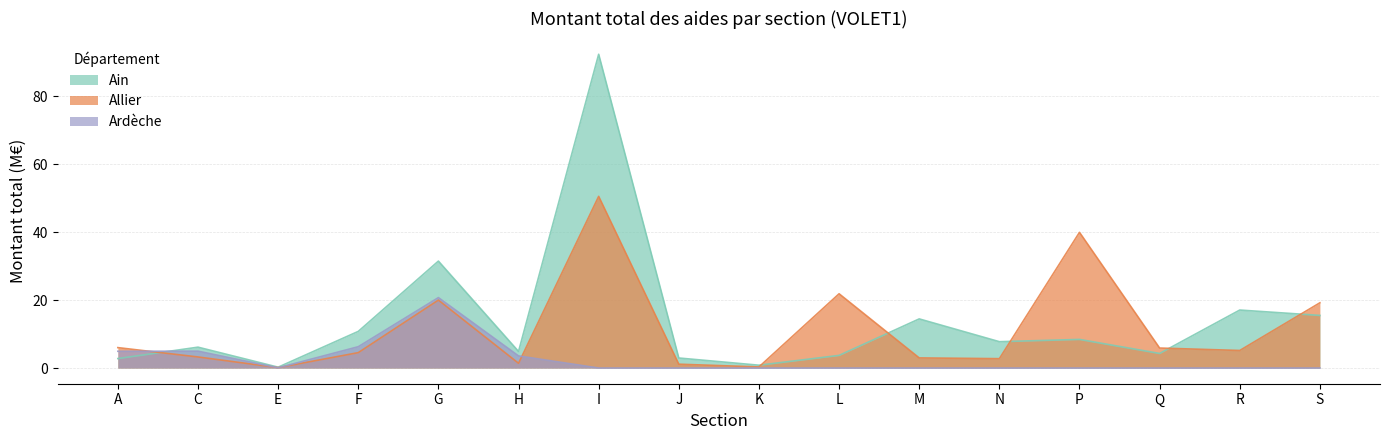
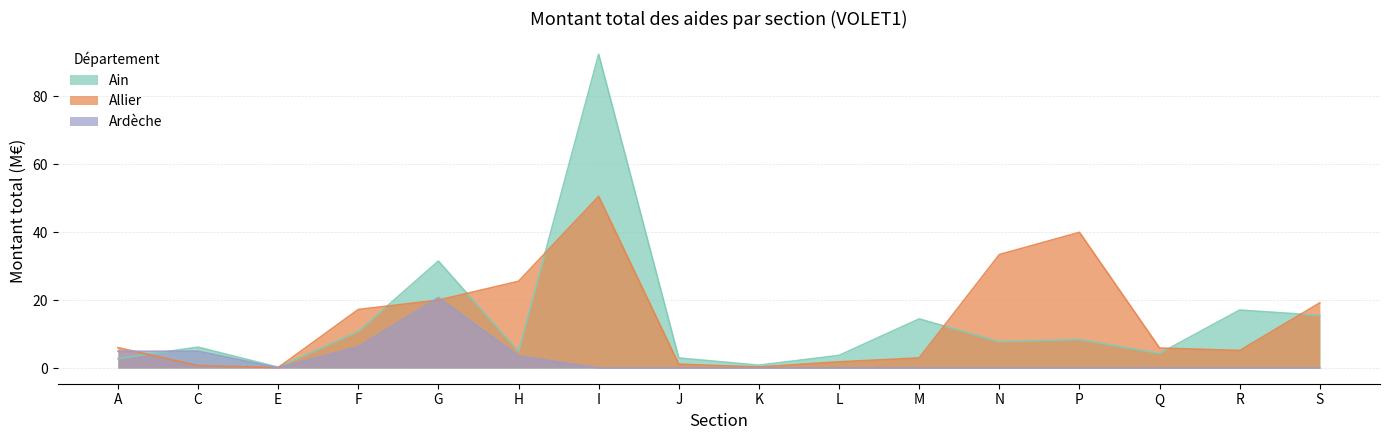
Allier, C: 3 -> 1
Allier, F: 5 -> 17
Allier, H: 1 -> 26
Allier, L: 22 -> 2
Allier, N: 3 -> 33
